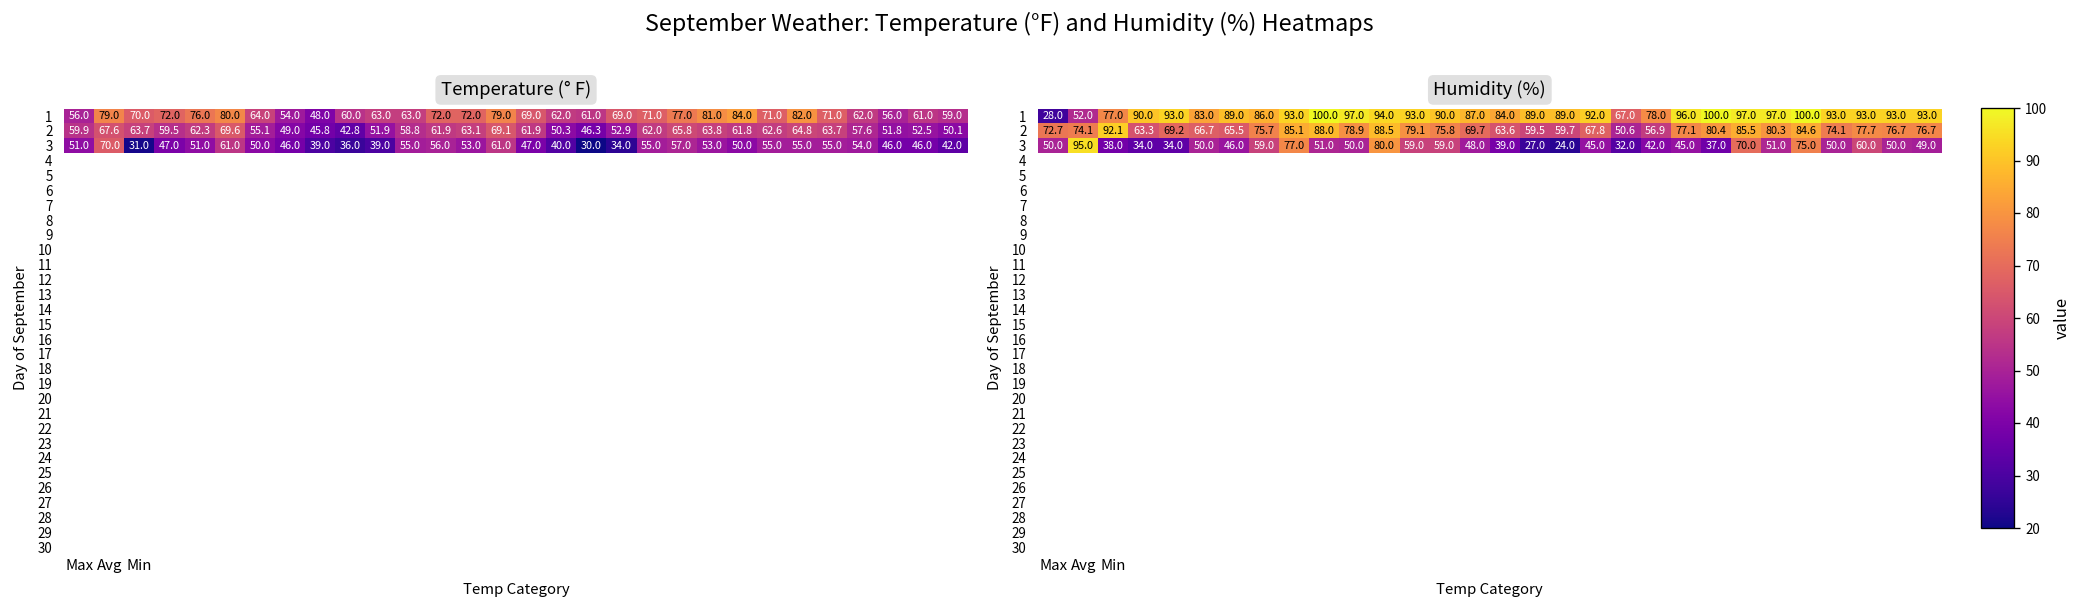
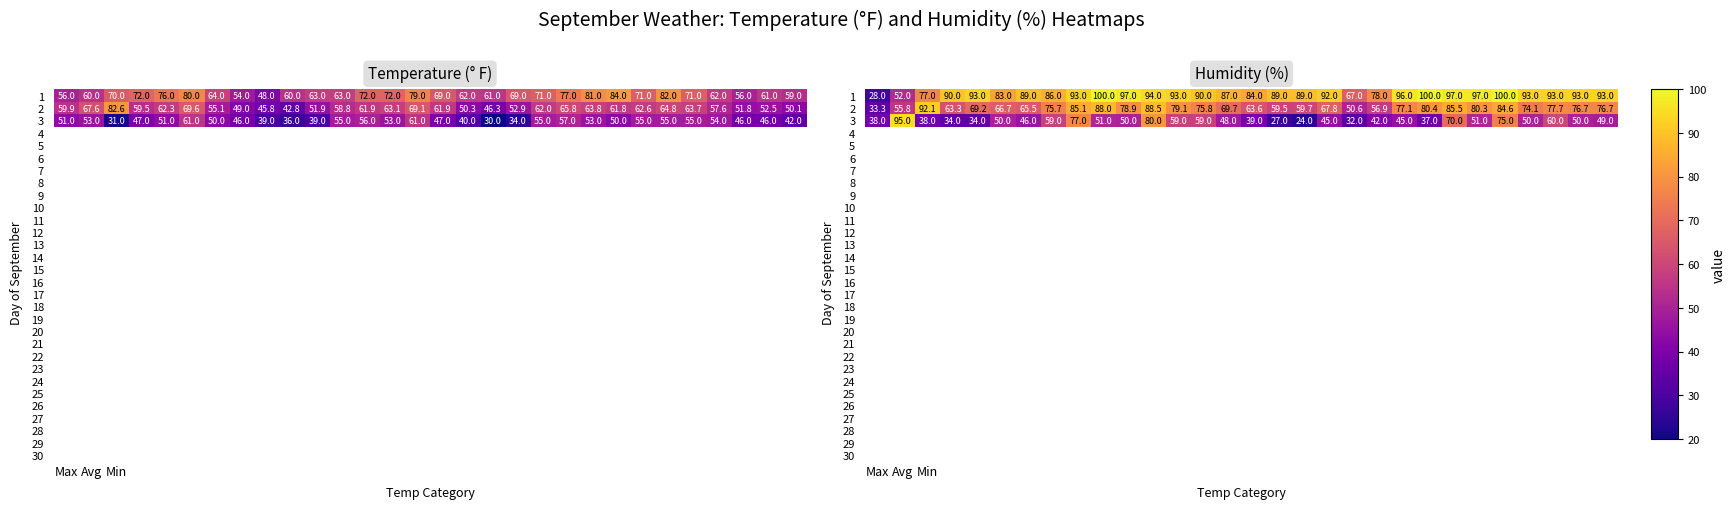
Temperature (° F), 1, Avg: 79.0 -> 60.0
Temperature (° F), 2, Min: 63.7 -> 82.6
Temperature (° F), 3, Avg: 70.0 -> 53.0
Humidity (%), 2, Max: 72.7 -> 33.3
Humidity (%), 2, Avg: 74.1 -> 55.8
Humidity (%), 3, Max: 50.0 -> 38.0
